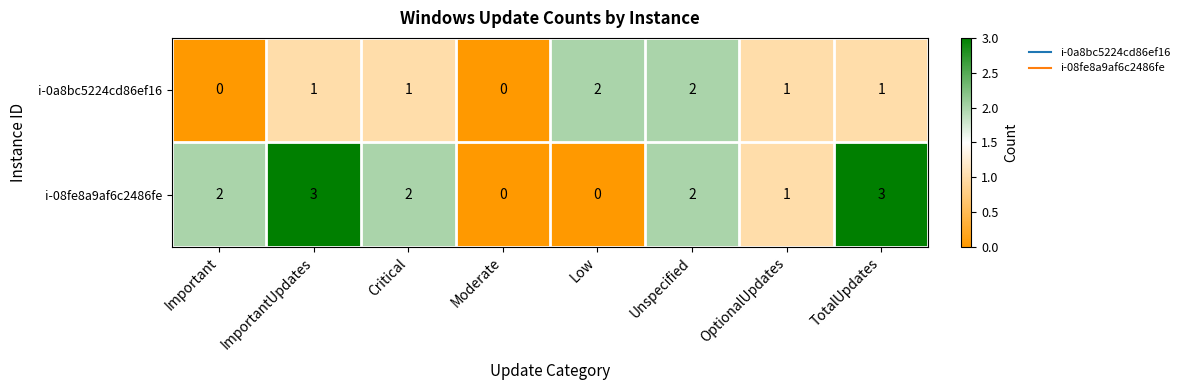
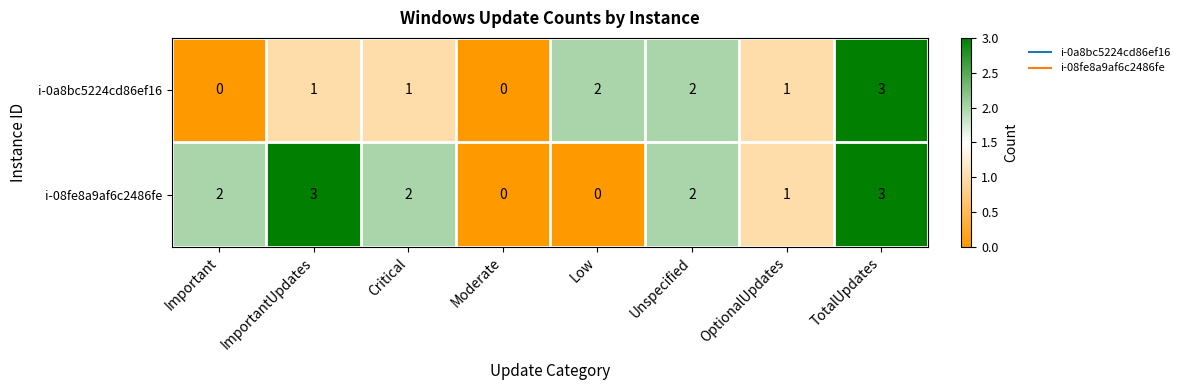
i-0a8bc5224cd86ef16, TotalUpdates: 1 -> 3
